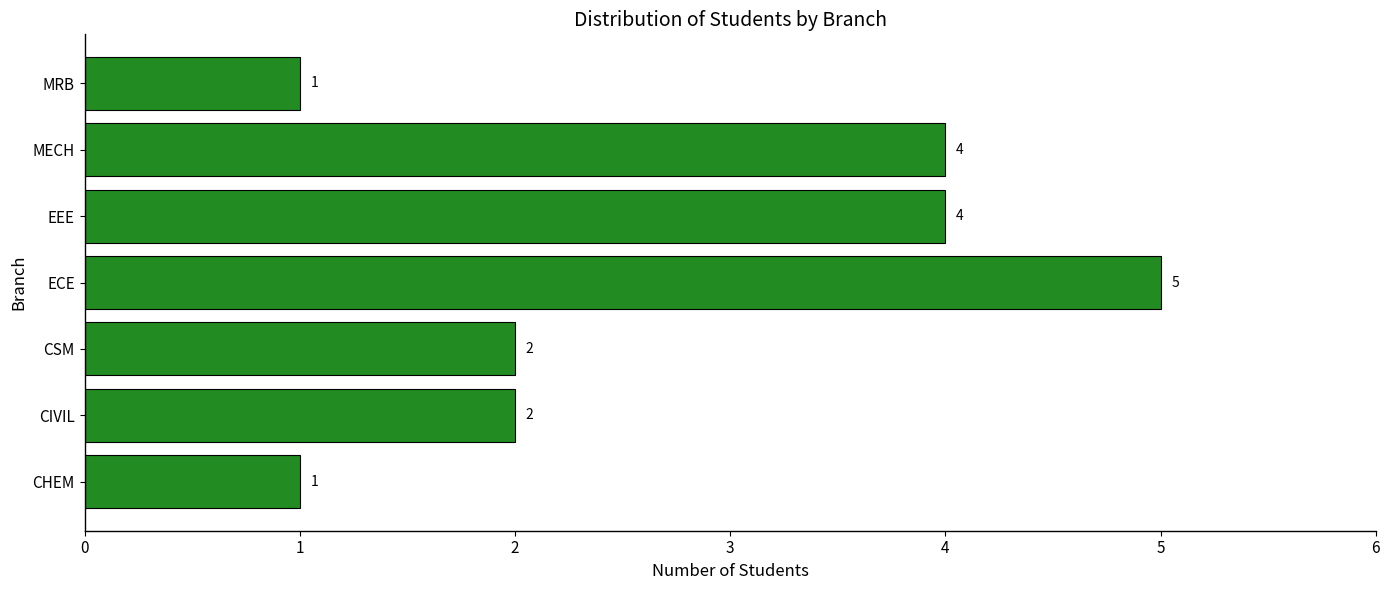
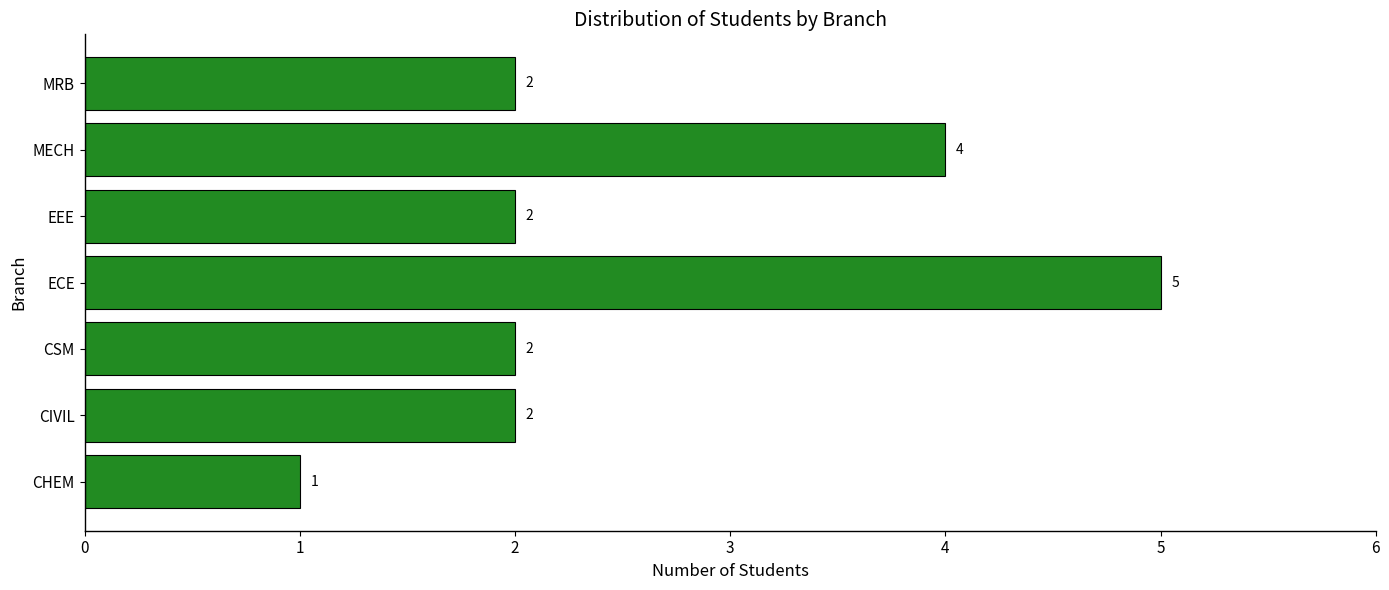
MRB: 1 -> 2
EEE: 4 -> 2
